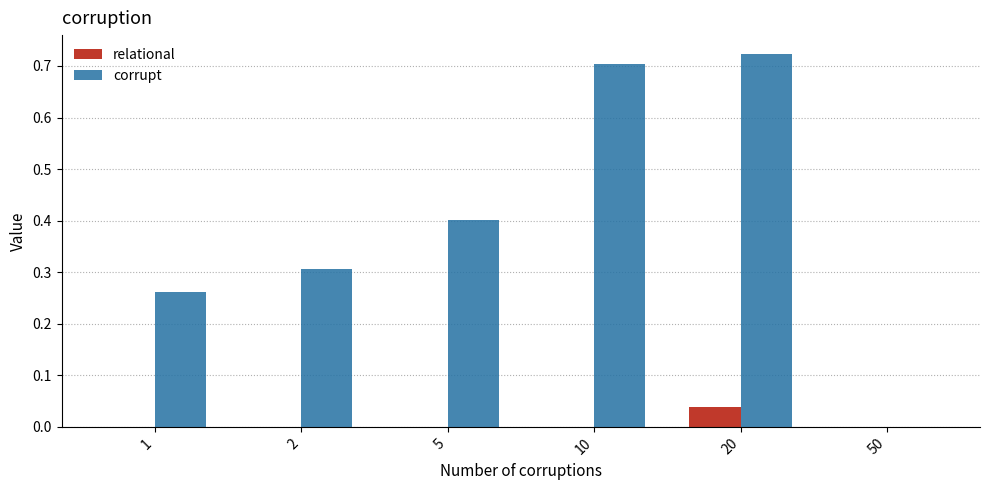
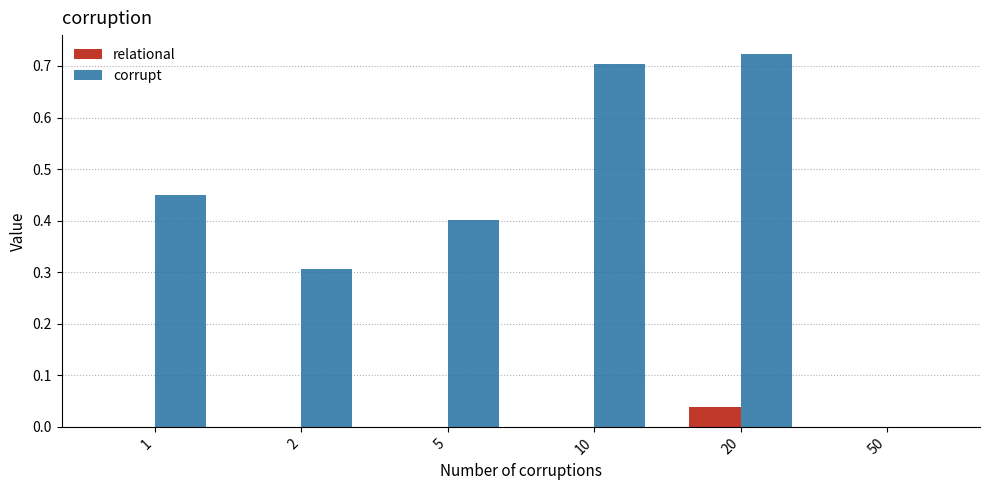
corrupt, 1: 0.26 -> 0.45
